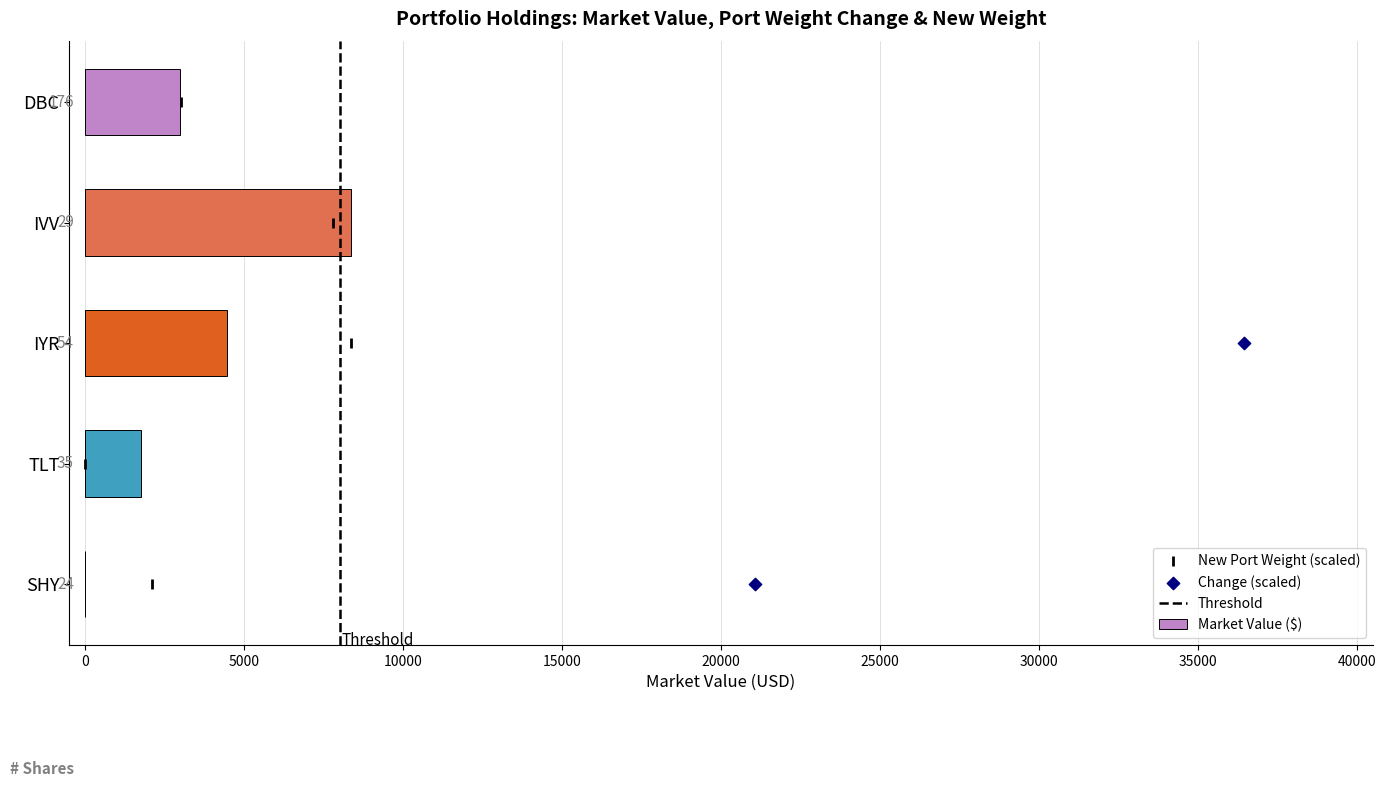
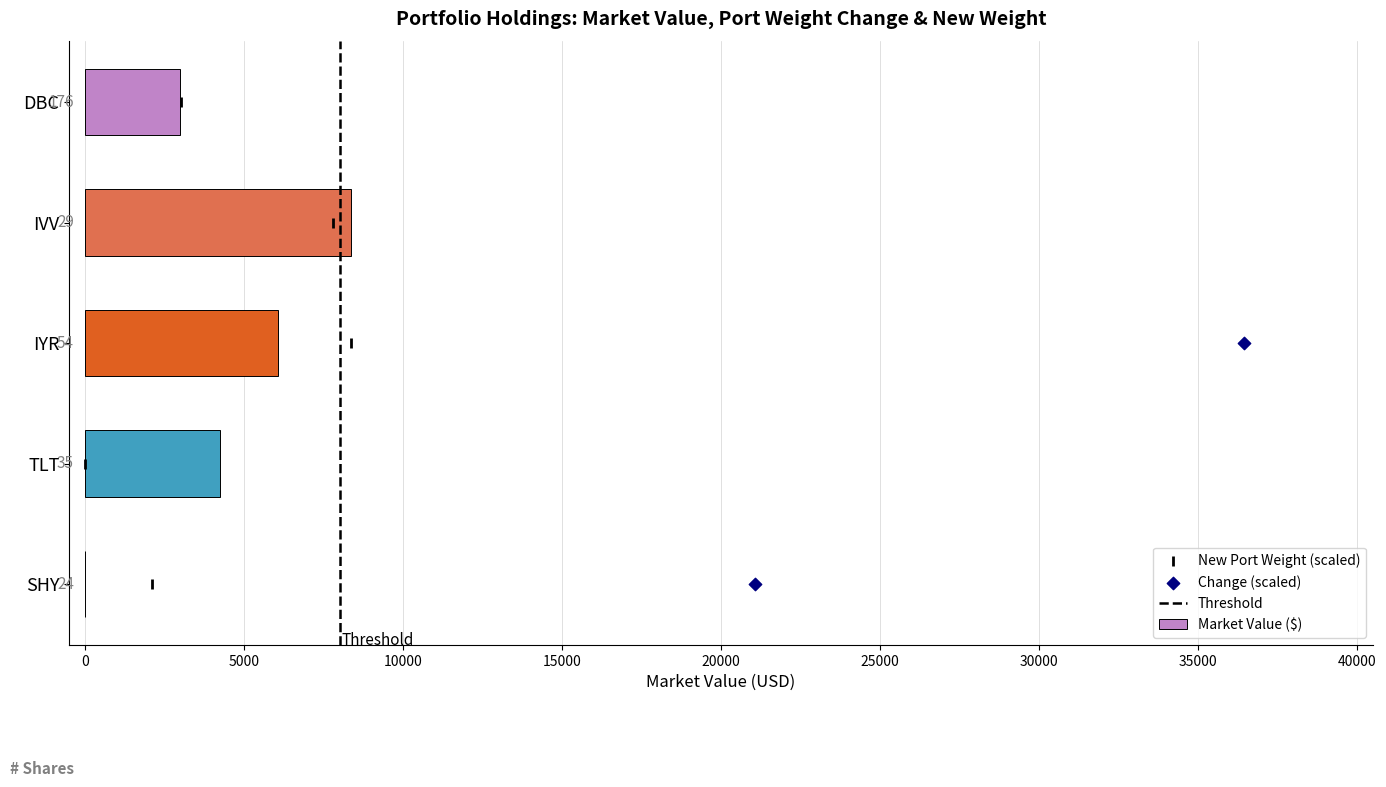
Market Value ($), IYR: 4500 -> 6000
Market Value ($), TLT: 1700 -> 4200
